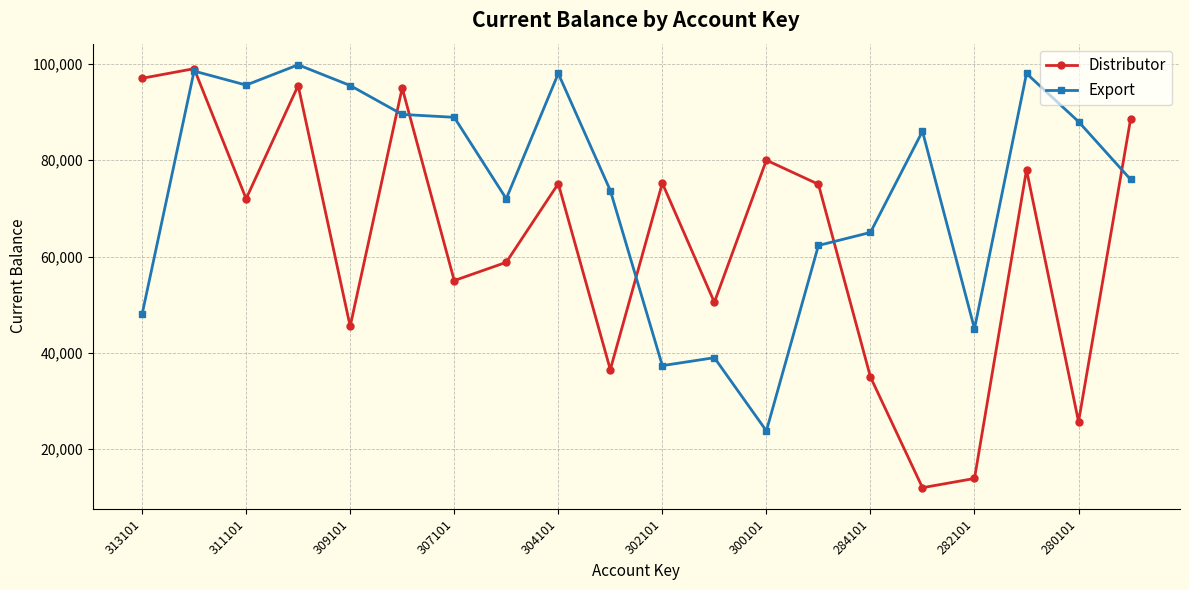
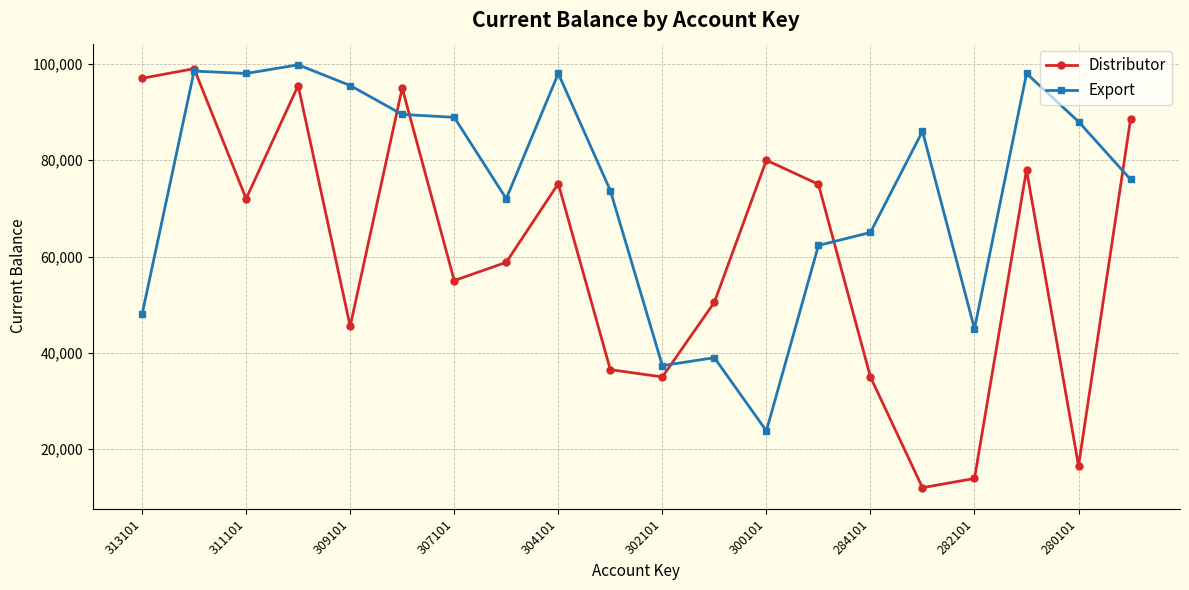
Export, 311101: 96,000 -> 98,000
Distributor, 302101: 75,000 -> 35,000
Distributor, 280101: 26,000 -> 17,000
